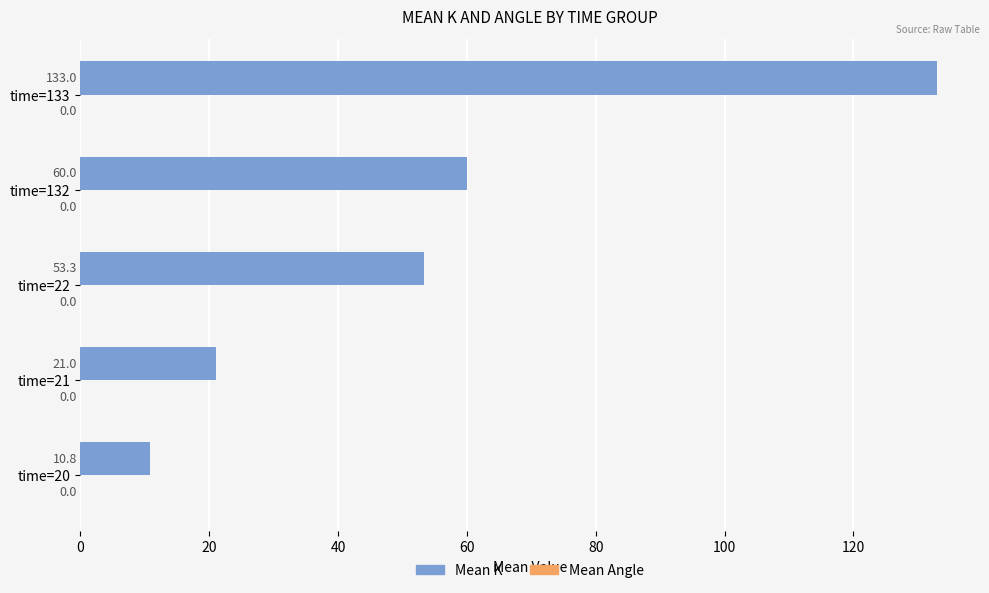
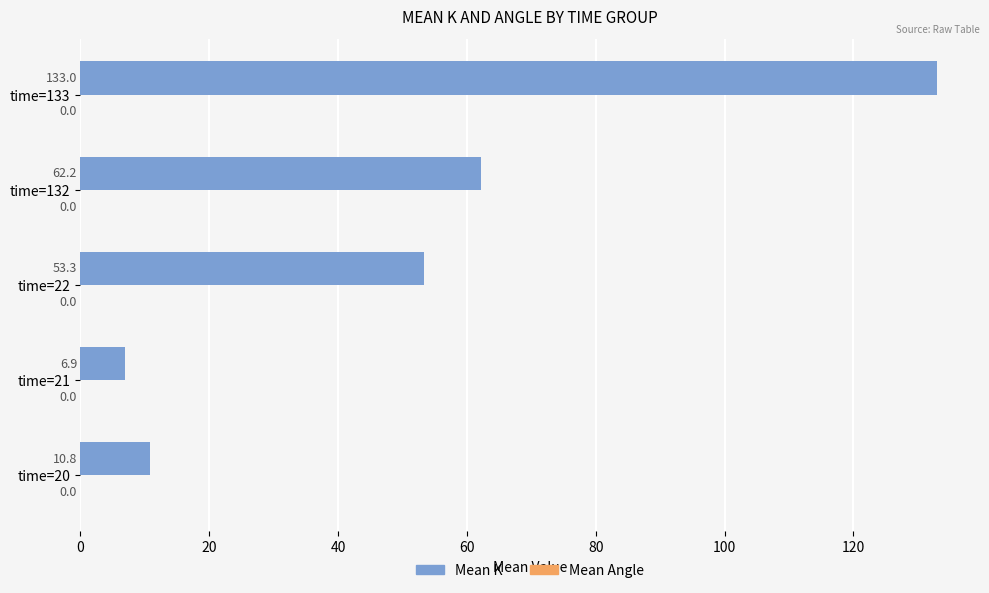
Mean K, time=132: 60.0 -> 62.2
Mean K, time=21: 21.0 -> 6.9
